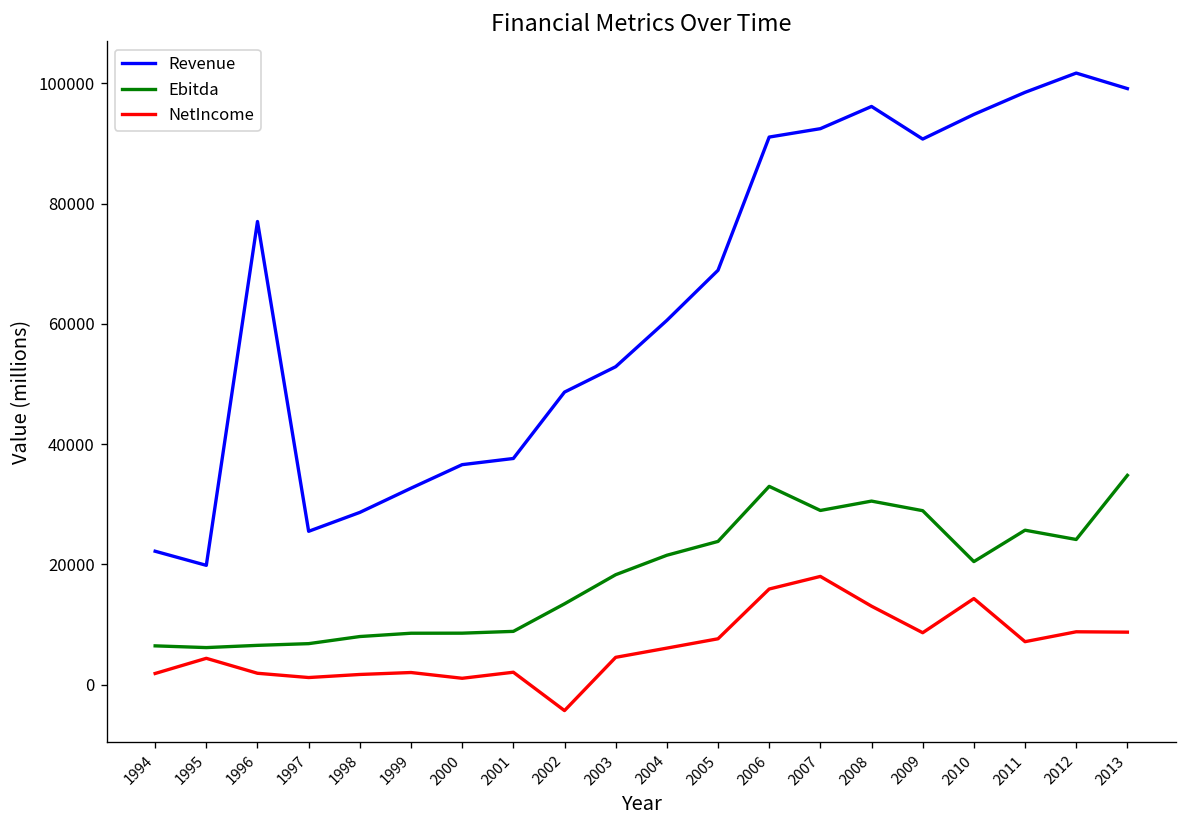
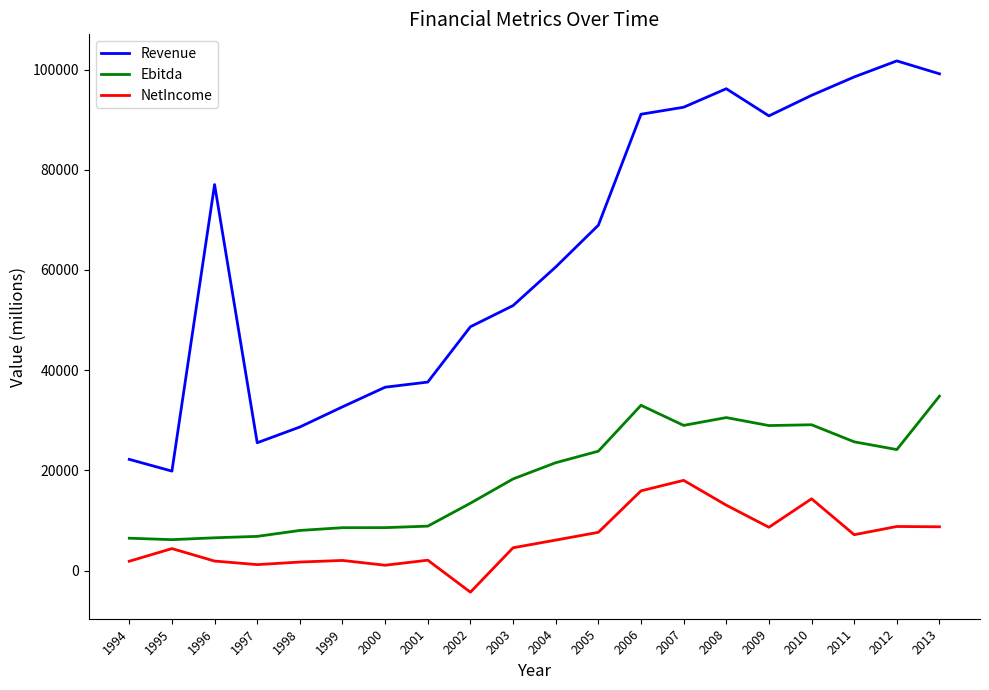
Ebitda, 2010: 20000 -> 29000
